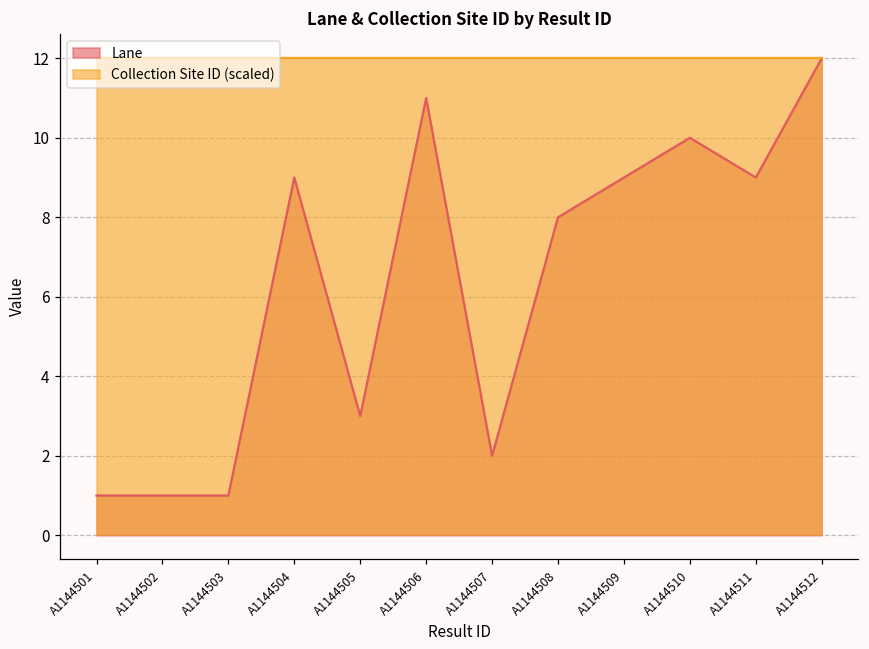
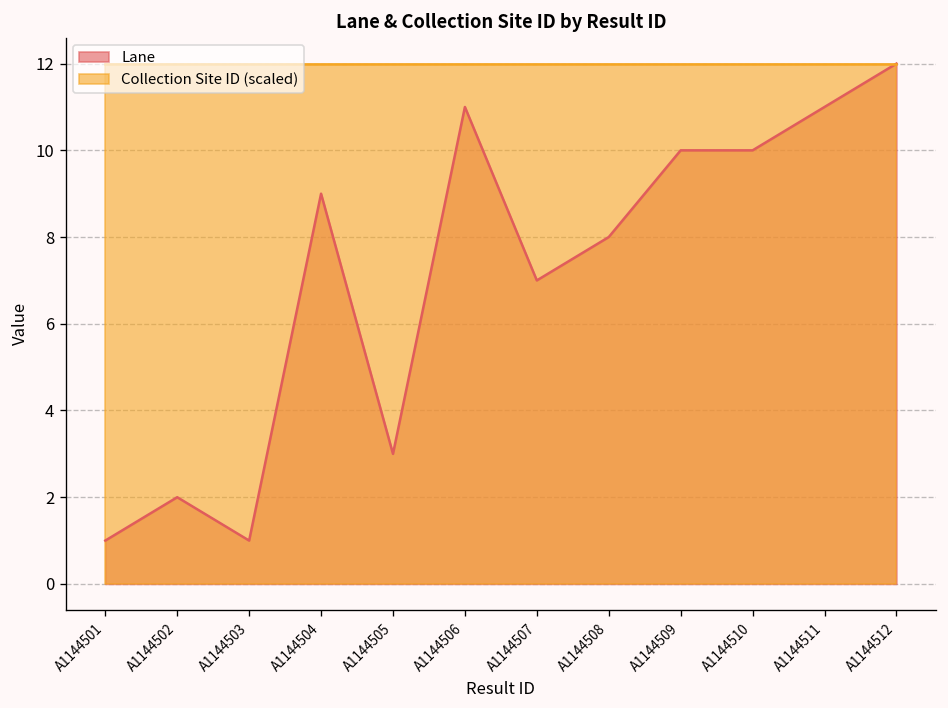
Lane, A1144502: 1 -> 2
Lane, A1144507: 2 -> 7
Lane, A1144509: 9 -> 10
Lane, A1144511: 9 -> 11
